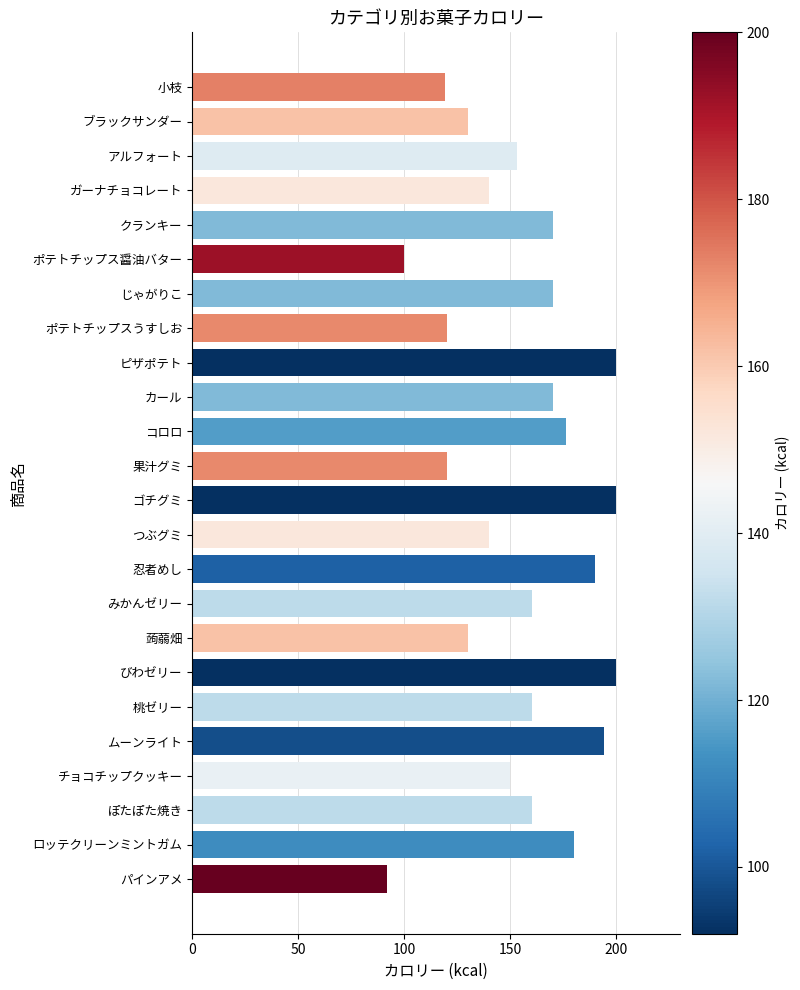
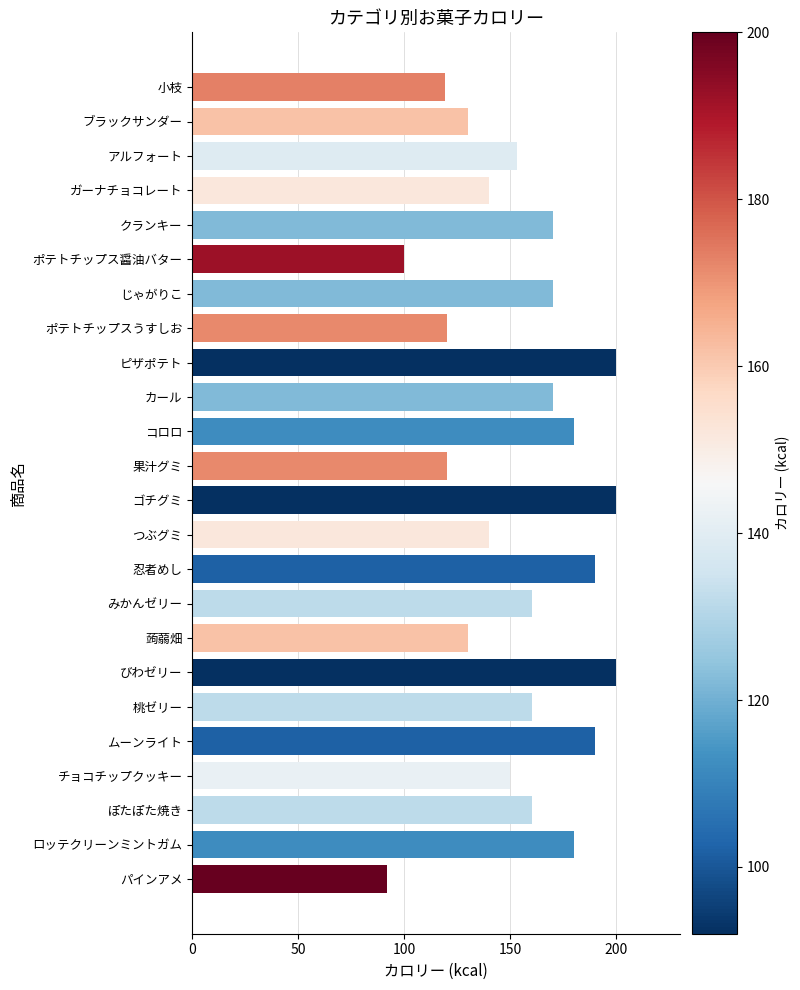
コロロ: 176 -> 180
ムーンライト: 194 -> 190
